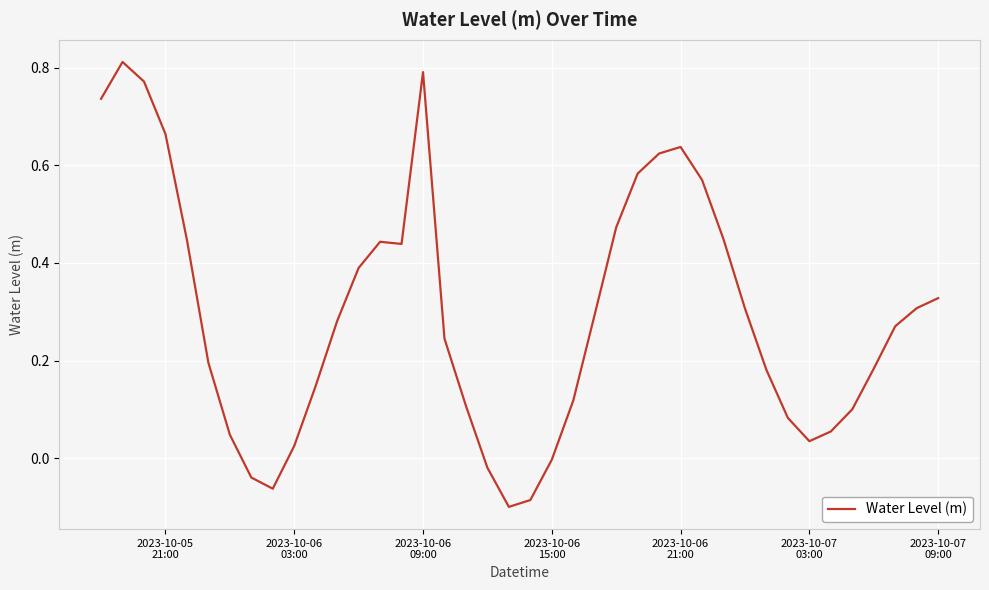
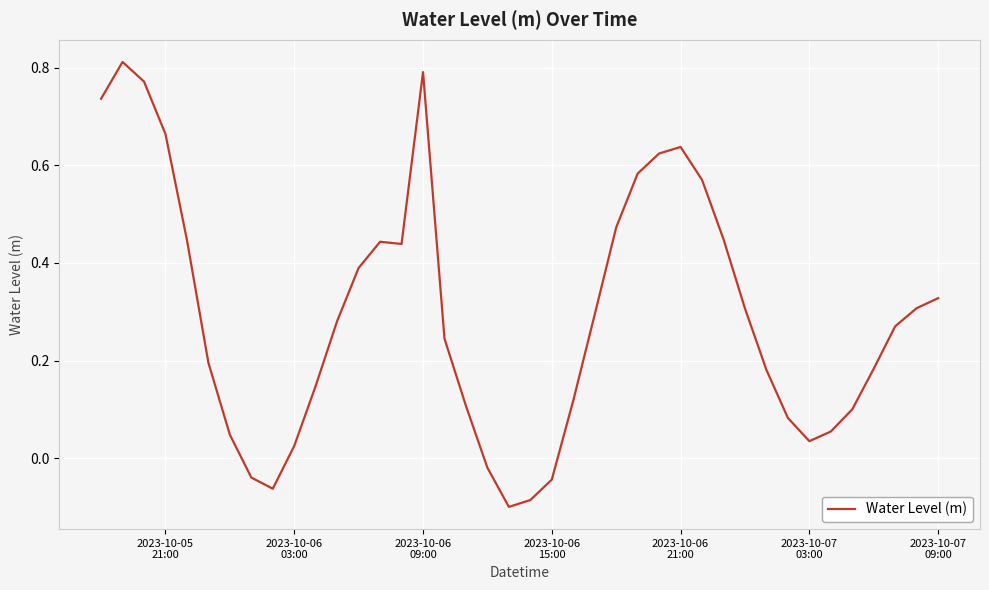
2023-10-06 15:00: 0.00 -> -0.04
